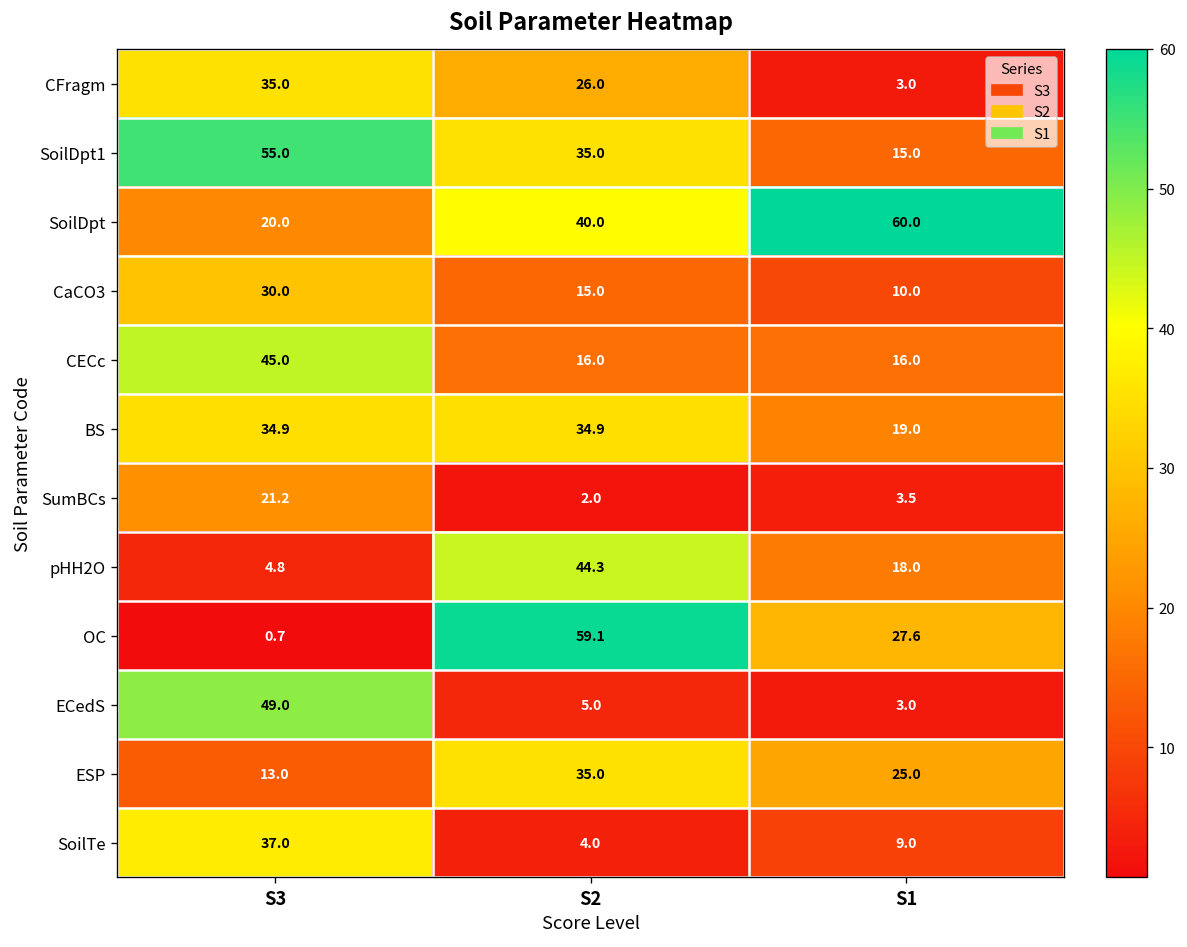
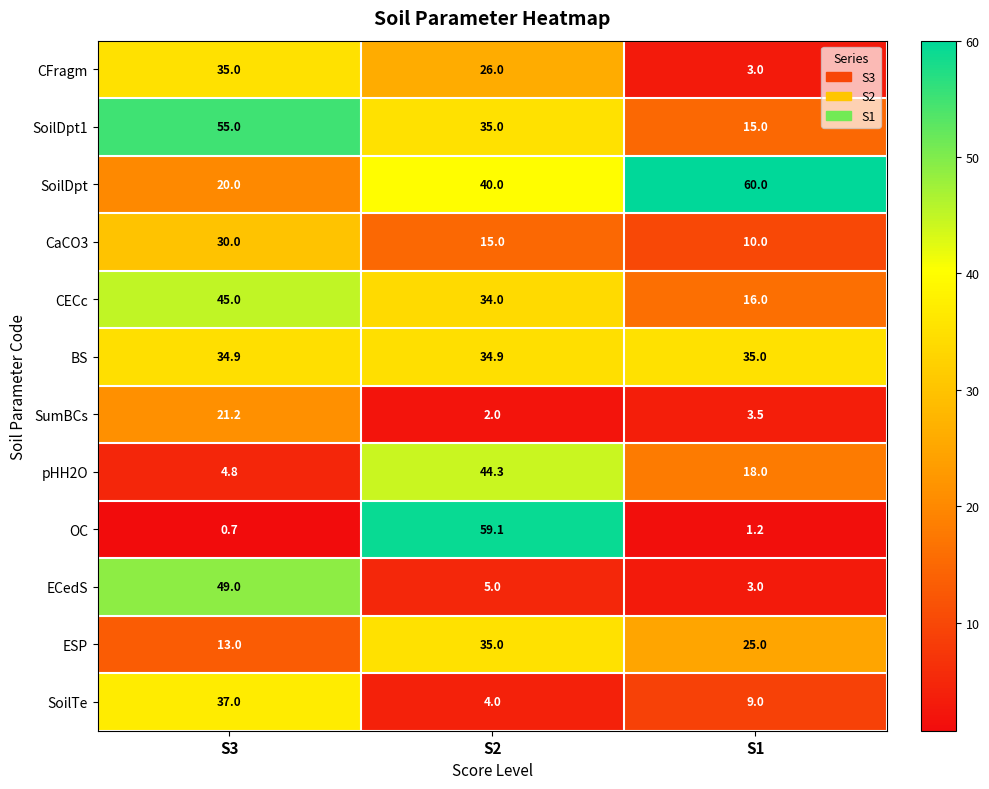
CECc, S2: 16.0 -> 34.0
BS, S1: 19.0 -> 35.0
OC, S1: 27.6 -> 1.2
